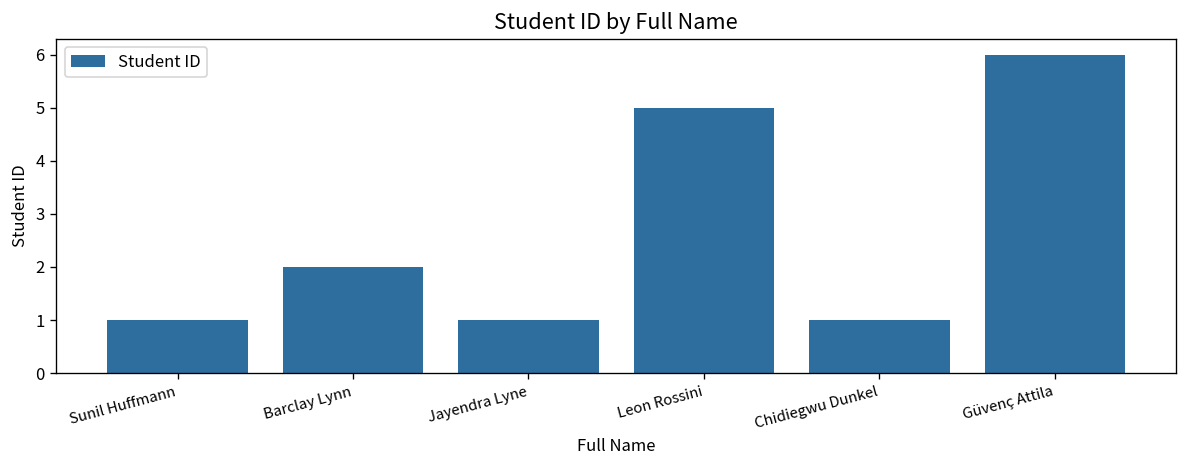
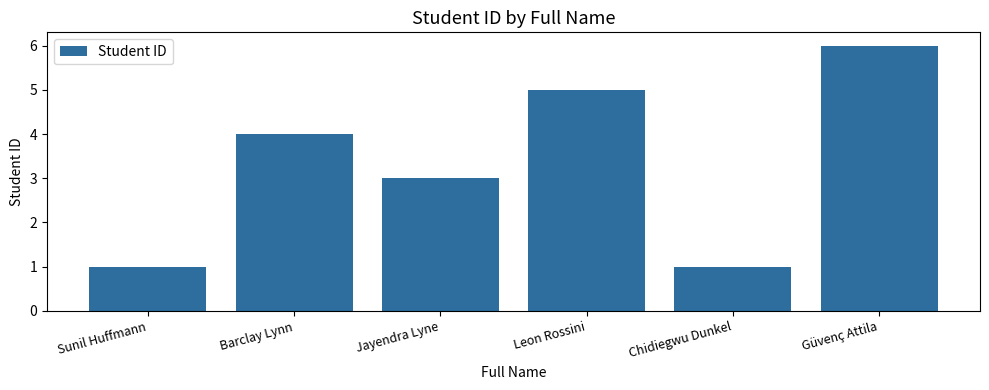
Barclay Lynn: 2 -> 4
Jayendra Lyne: 1 -> 3
